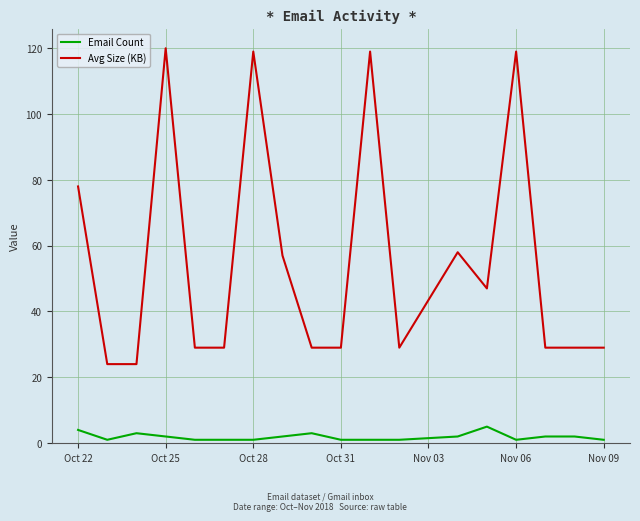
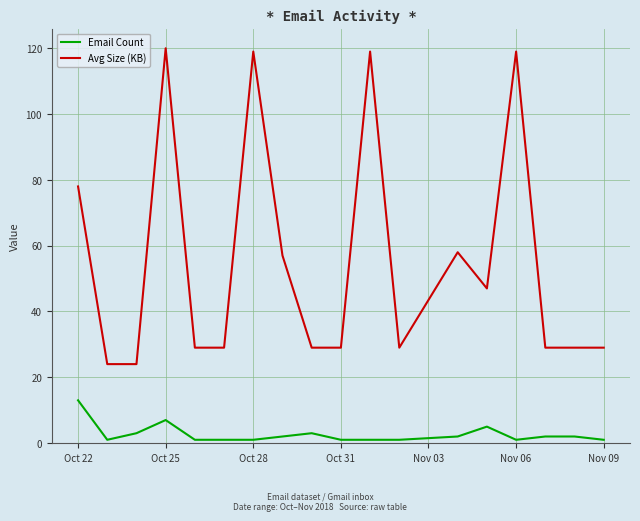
Email Count, Oct 22: 4 -> 13
Email Count, Oct 25: 2 -> 7
